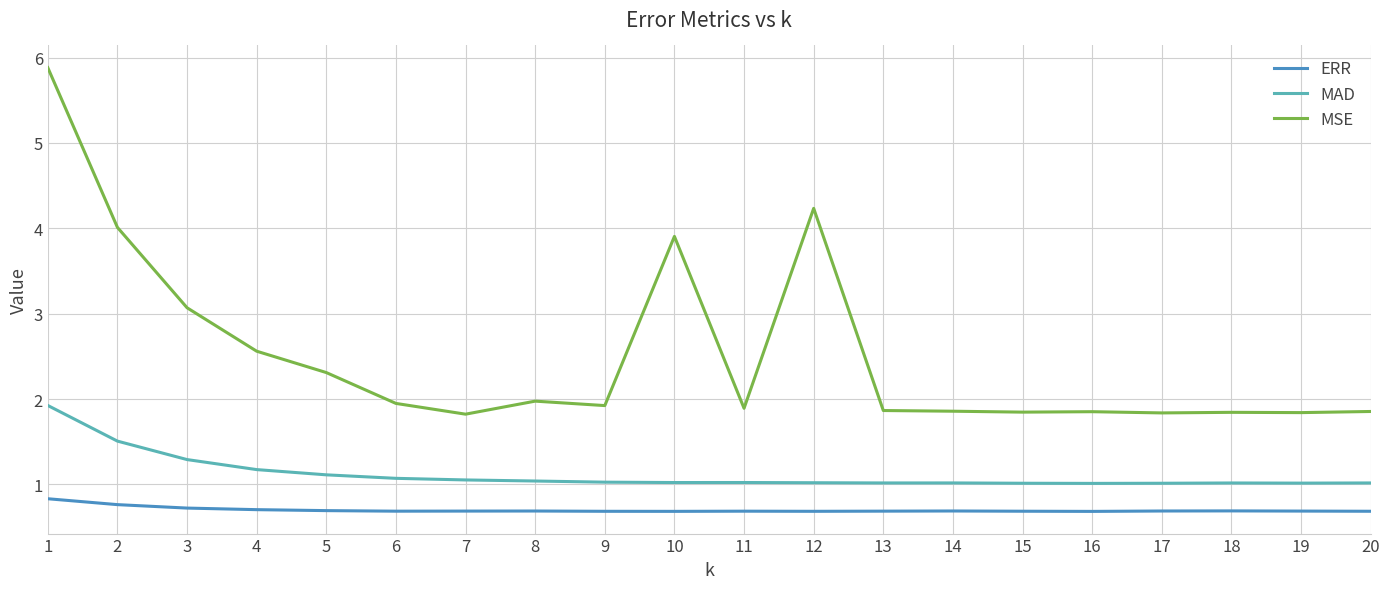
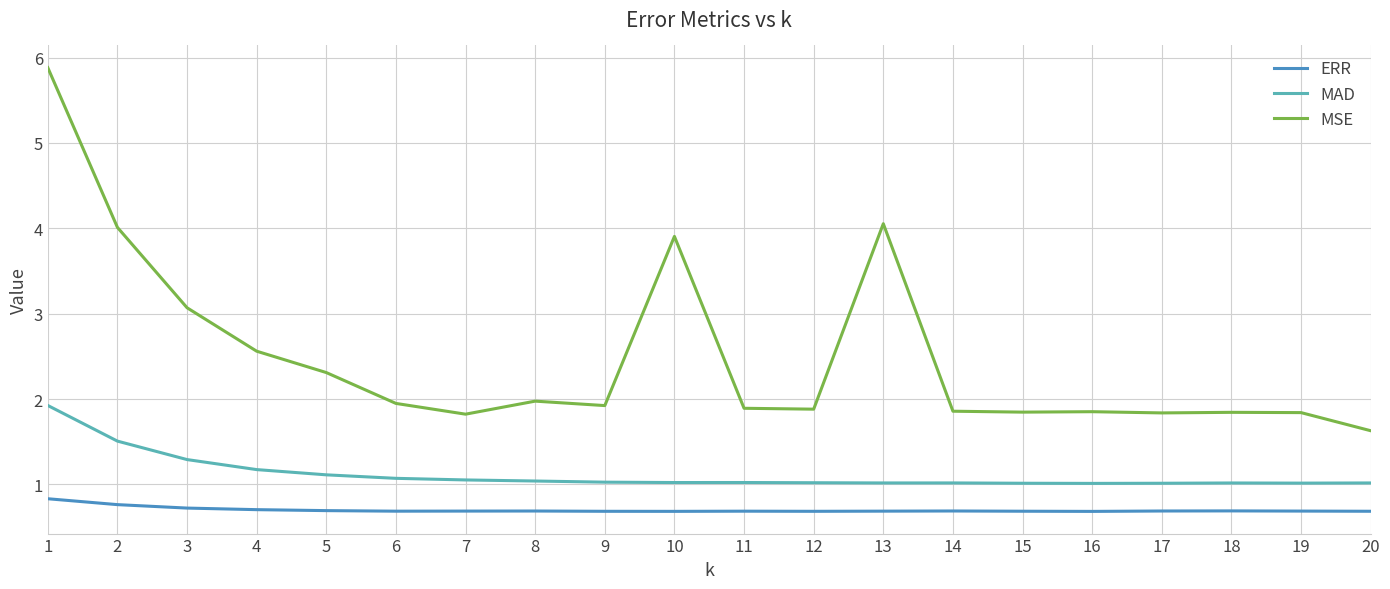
MSE, 12: 4.2 -> 1.9
MSE, 13: 1.9 -> 4.1
MSE, 20: 1.9 -> 1.6
